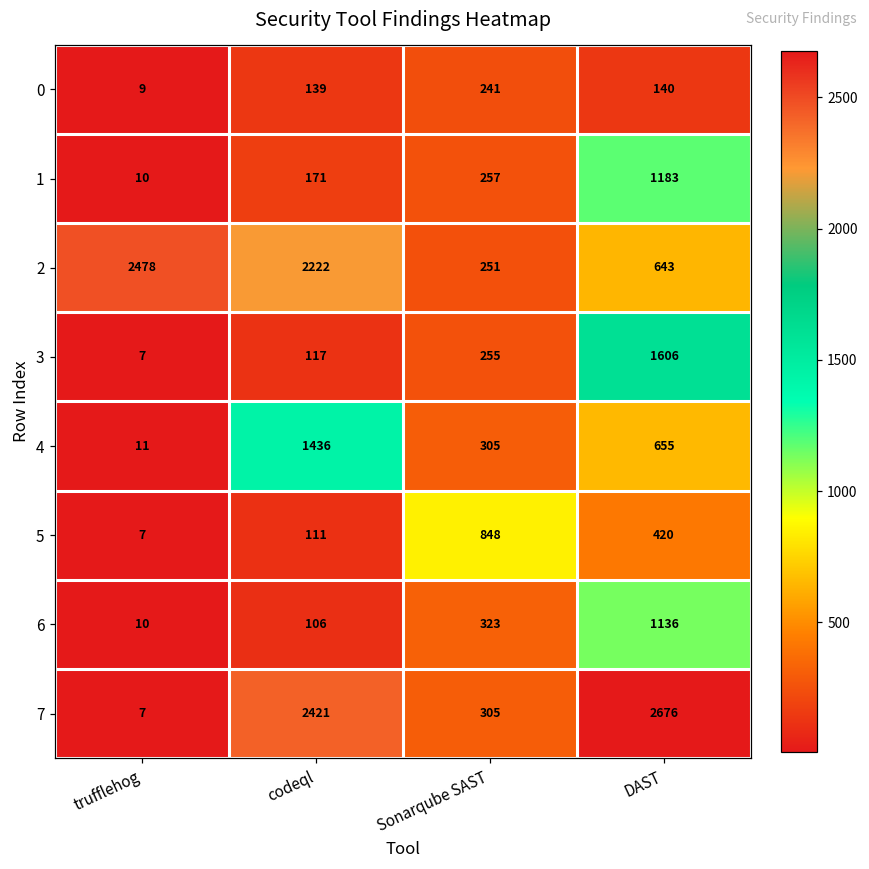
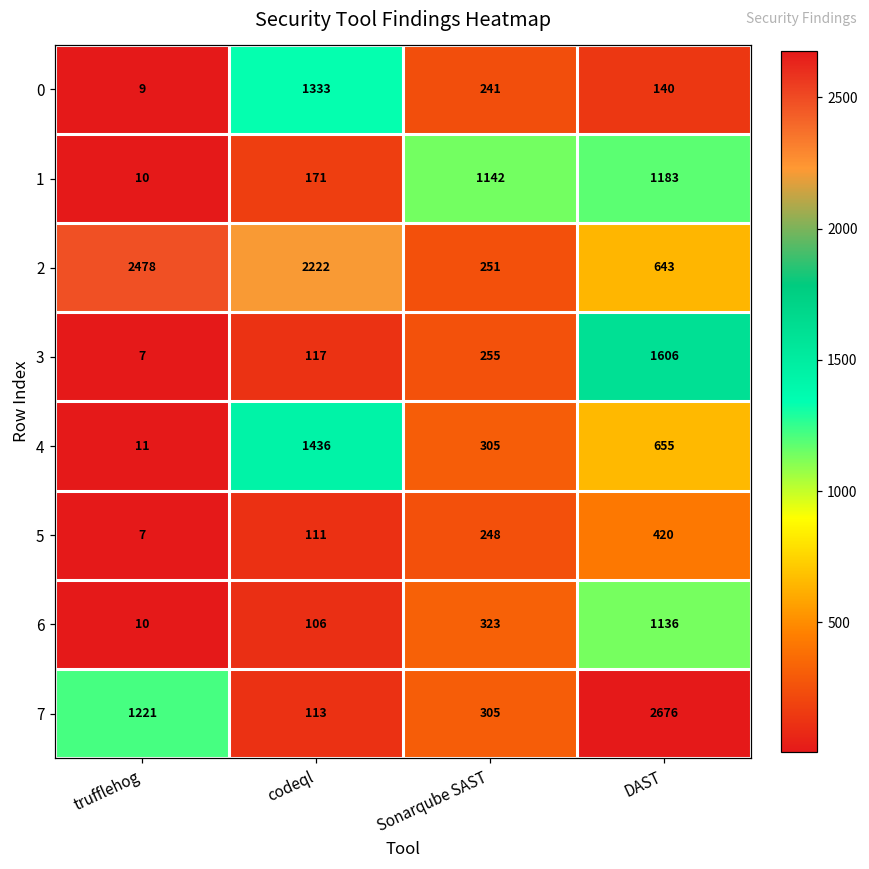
0, codeql: 139 -> 1333
1, Sonarqube SAST: 257 -> 1142
5, Sonarqube SAST: 848 -> 248
7, trufflehog: 7 -> 1221
7, codeql: 2421 -> 113
